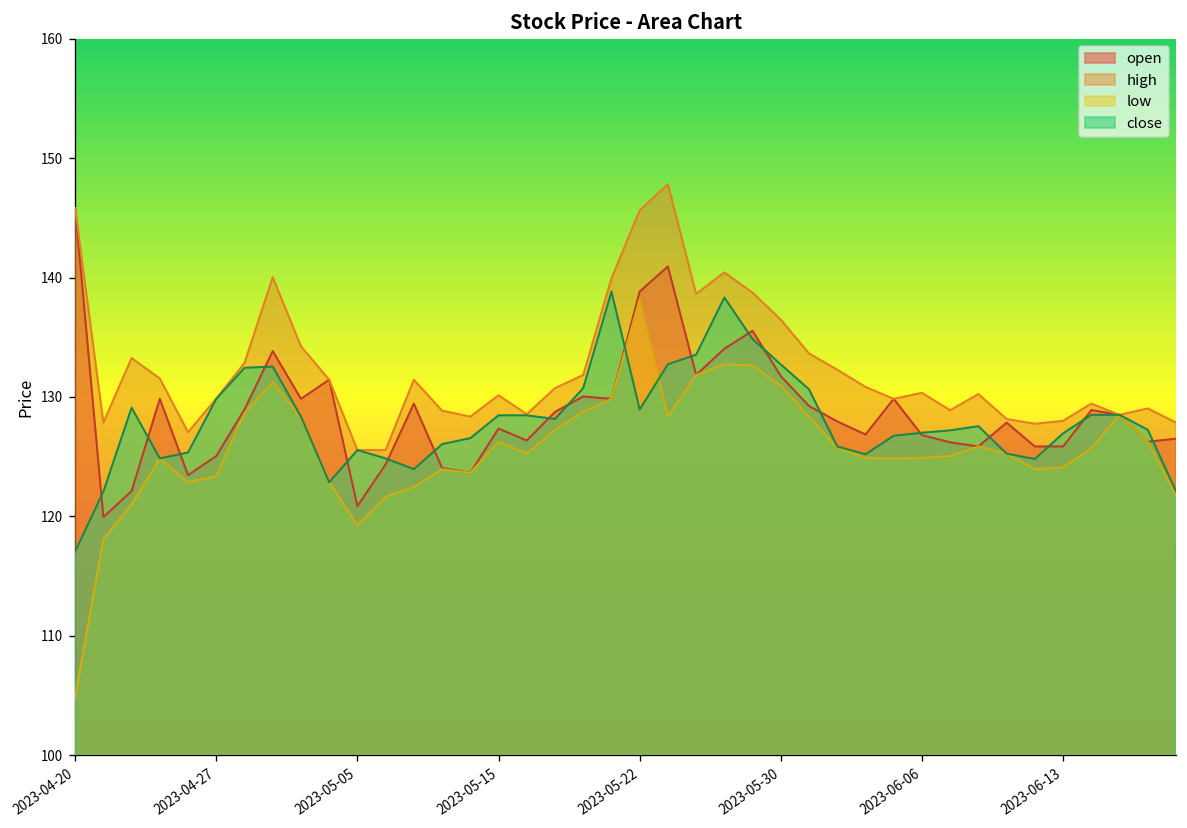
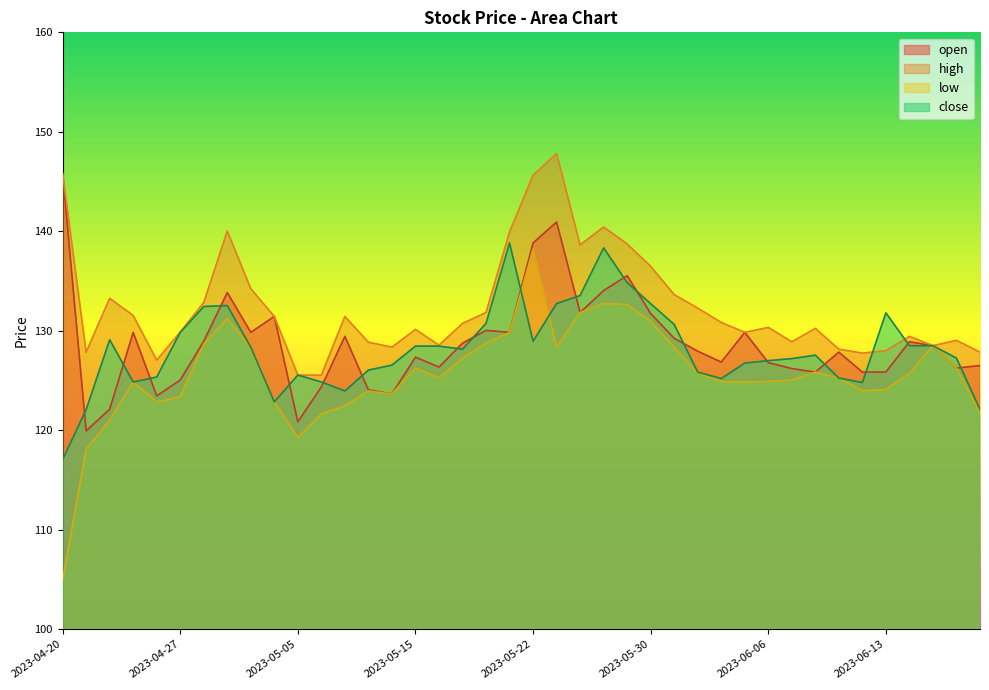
close, 2023-06-13: 127 -> 132
